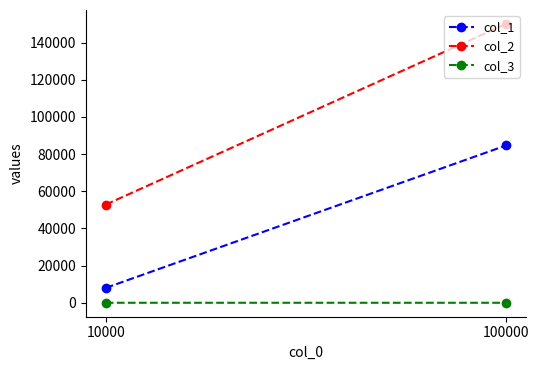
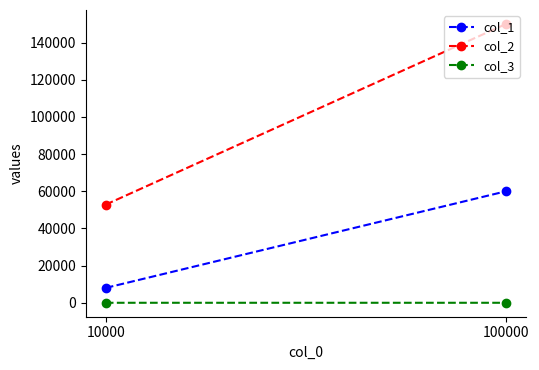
col_1, 100000: 85000 -> 60000
